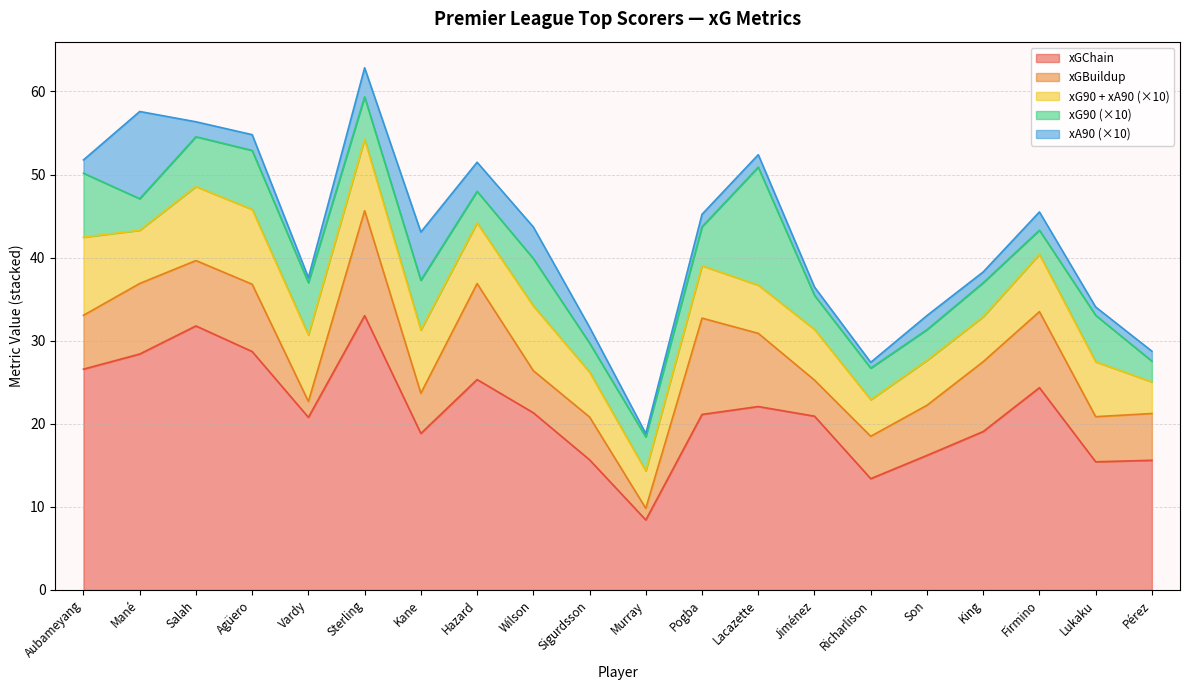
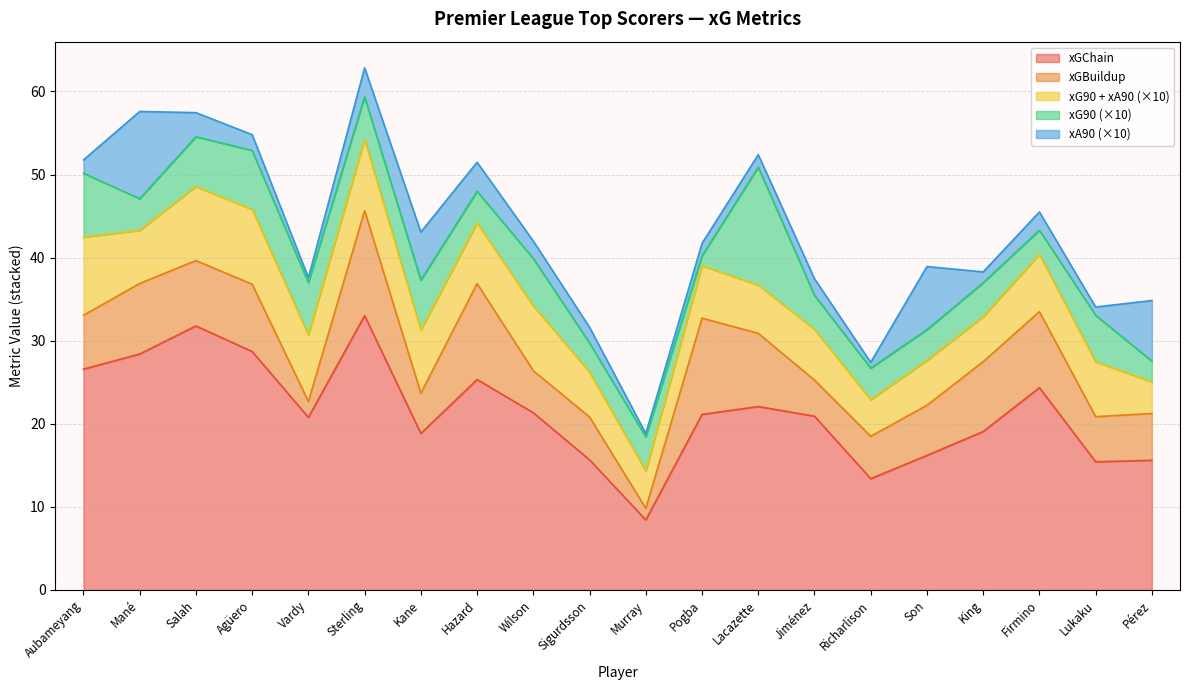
xA90 (×10), Salah: 2 -> 3
xA90 (×10), Wilson: 4 -> 2
xG90 (×10), Pogba: 5 -> 1
xA90 (×10), Jiménez: 1 -> 2
xA90 (×10), Son: 2 -> 8
xA90 (×10), Pérez: 1 -> 7
